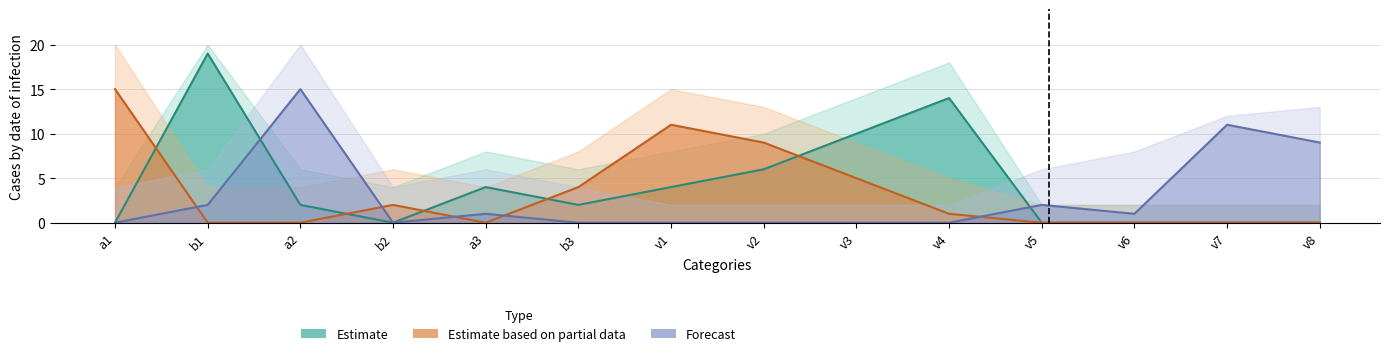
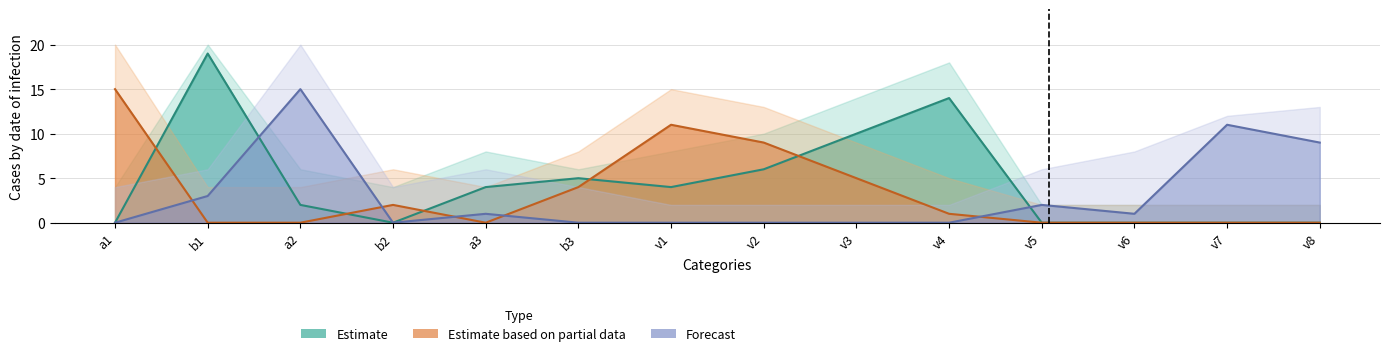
Forecast, b1: 2 -> 3
Estimate, b3: 2 -> 5
